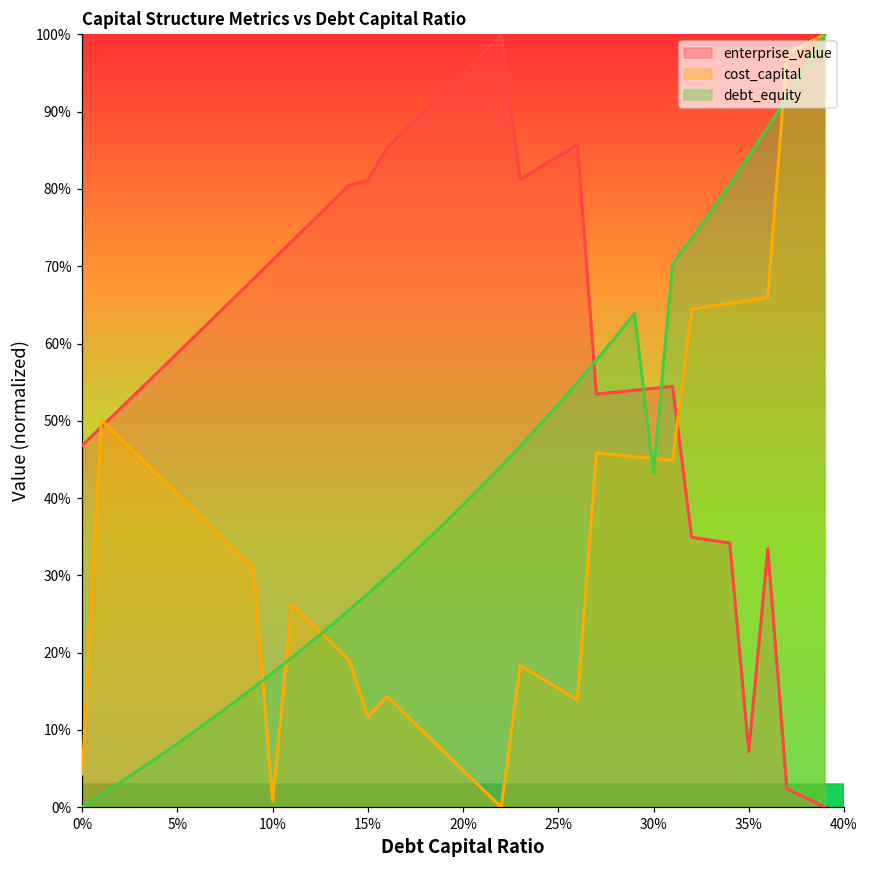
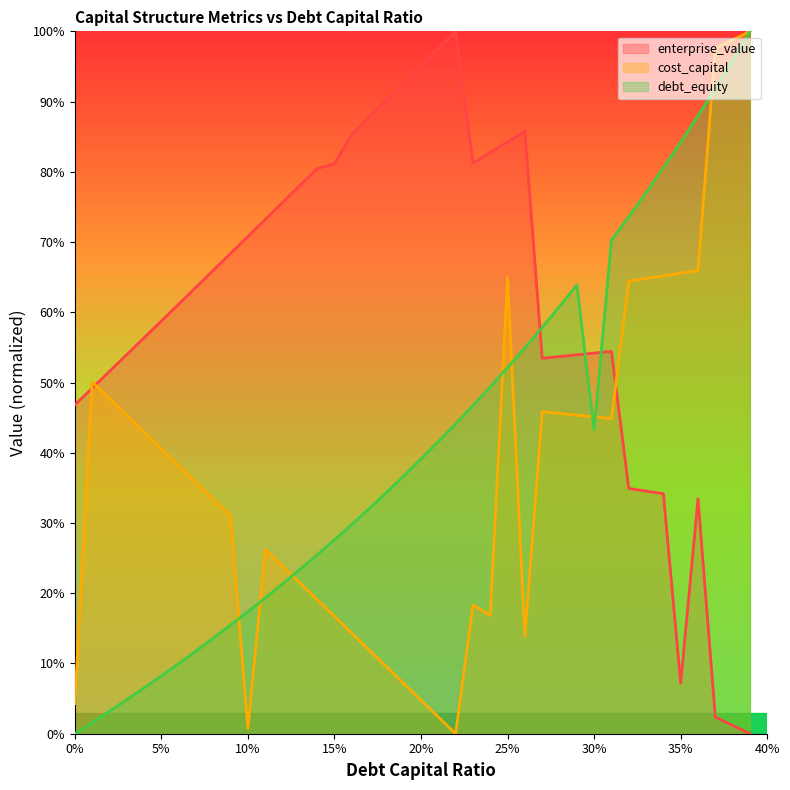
cost_capital, 15%: 12% -> 17%
cost_capital, 25%: 15% -> 65%
